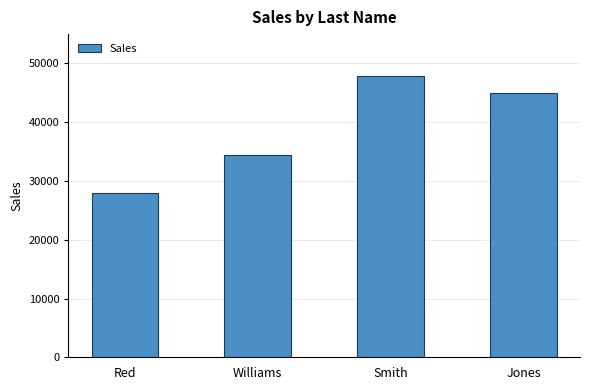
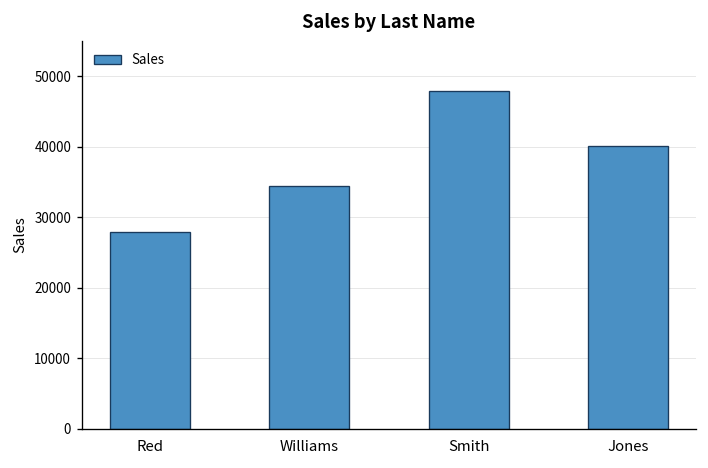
Jones: 45000 -> 40000
